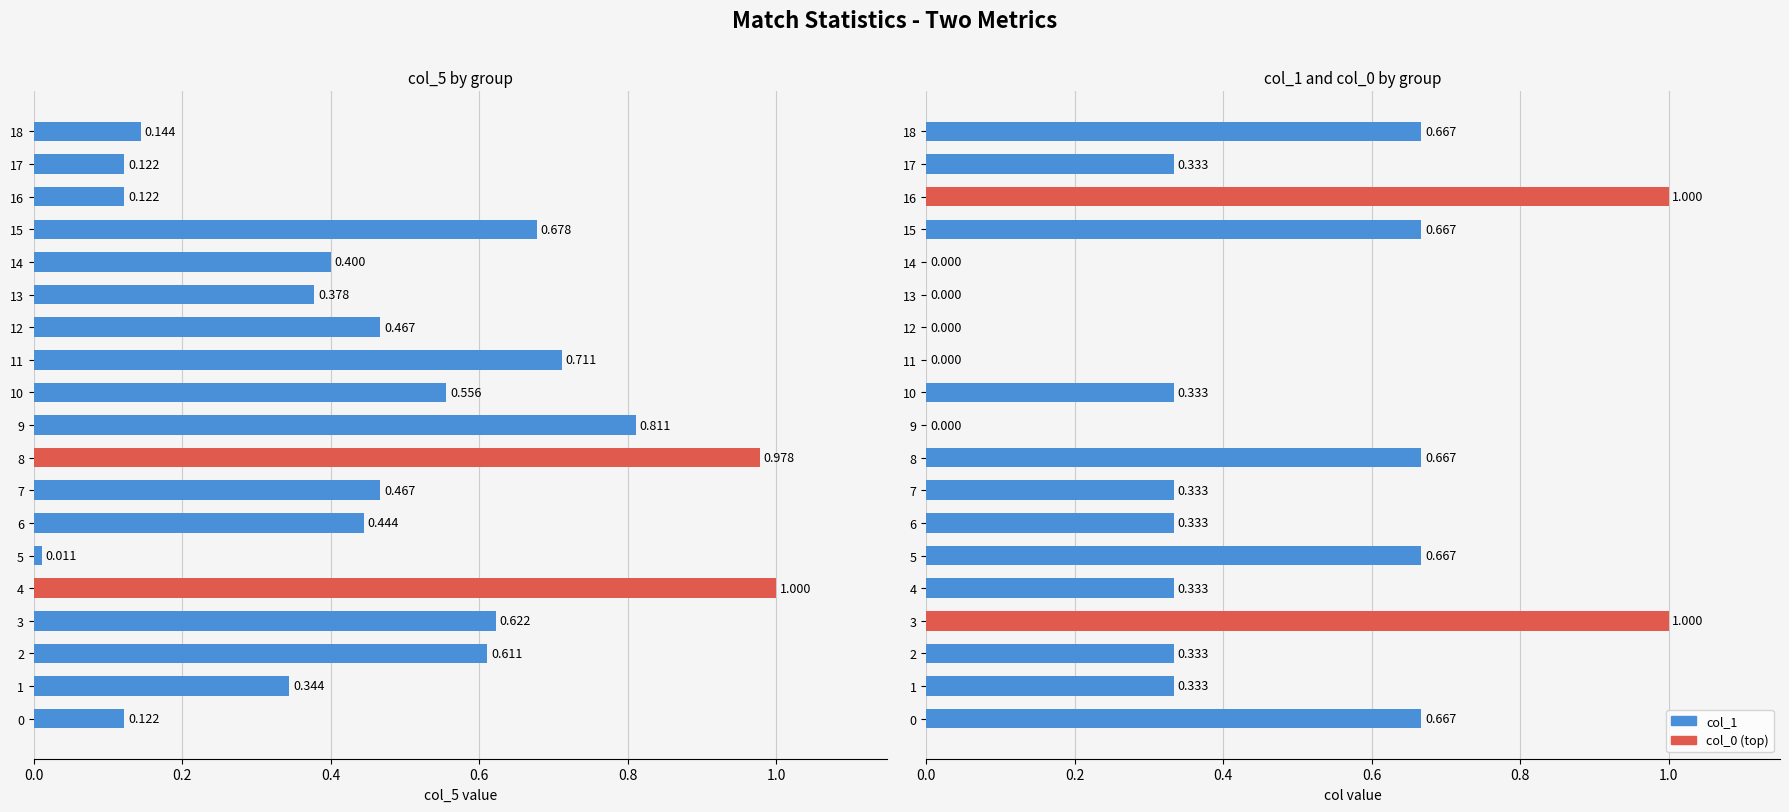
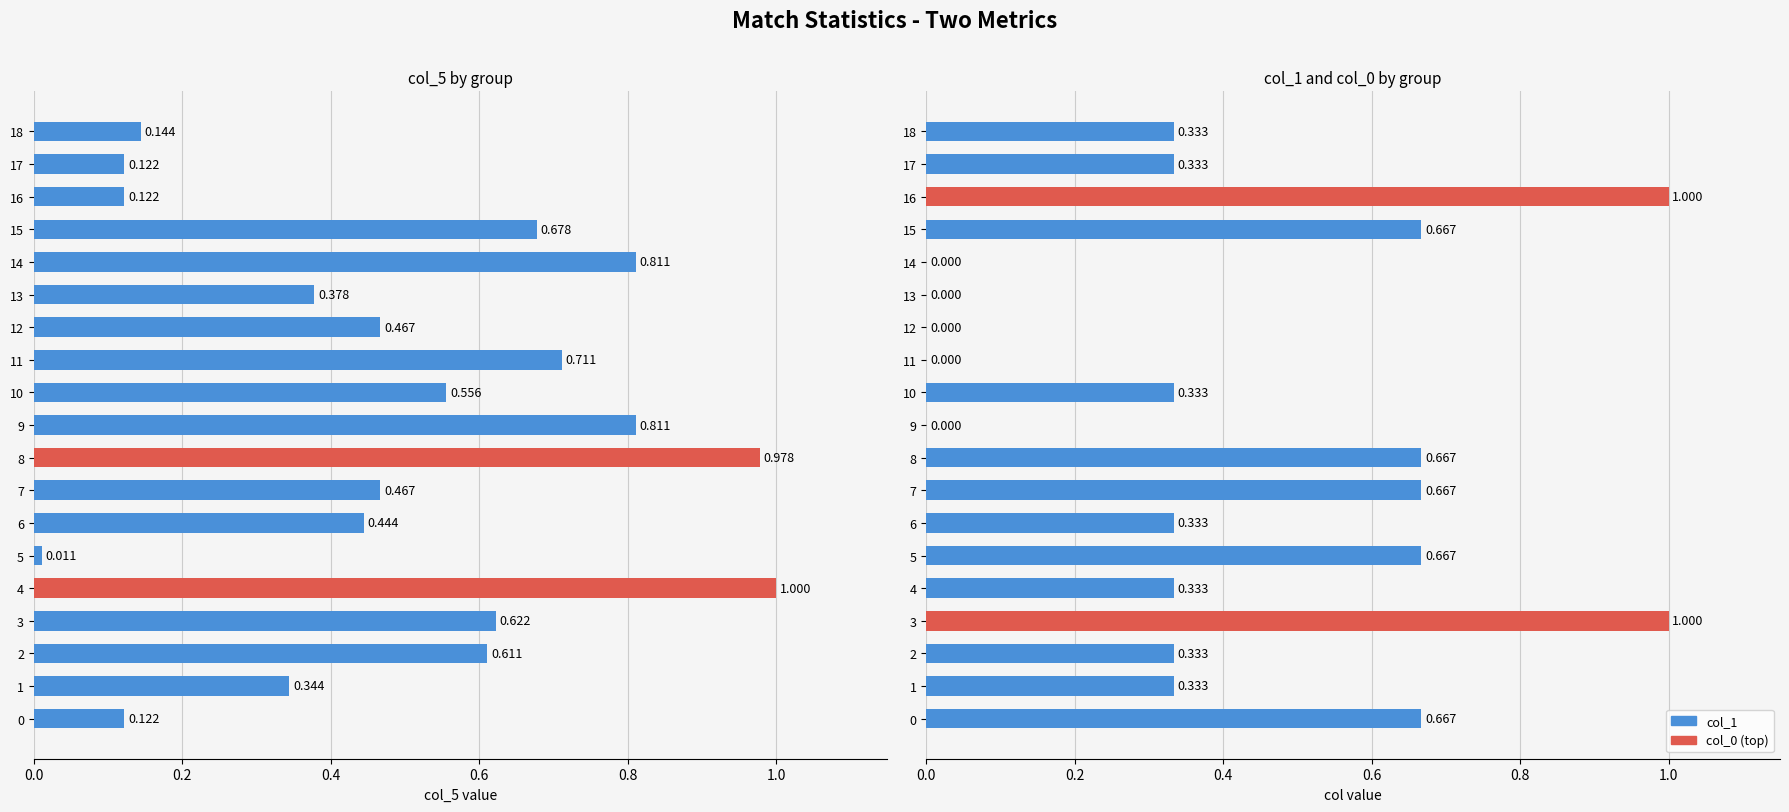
col_5 by group, 14: 0.400 -> 0.811
col_1 and col_0 by group, 18: 0.667 -> 0.333
col_1 and col_0 by group, 7: 0.333 -> 0.667
